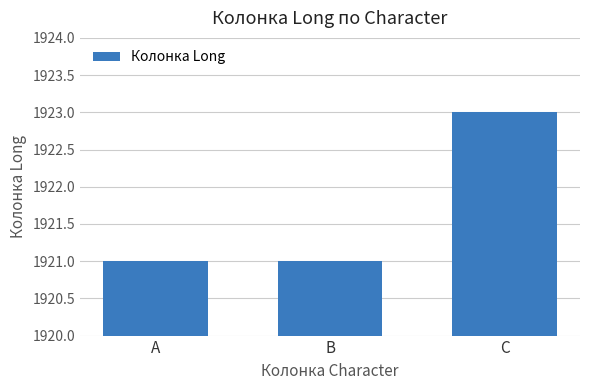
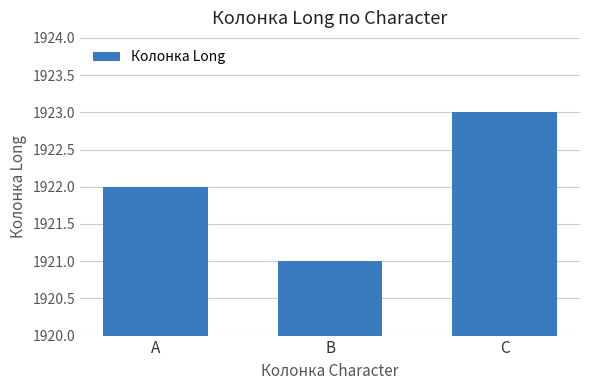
A: 1921 -> 1922
